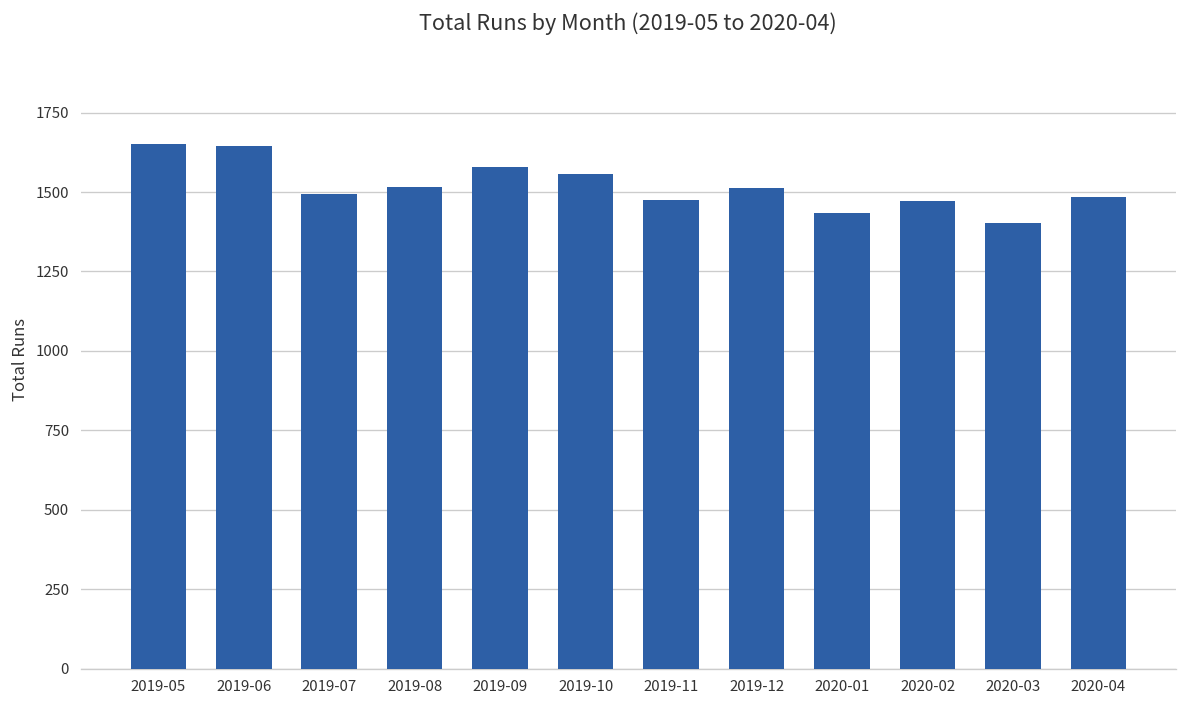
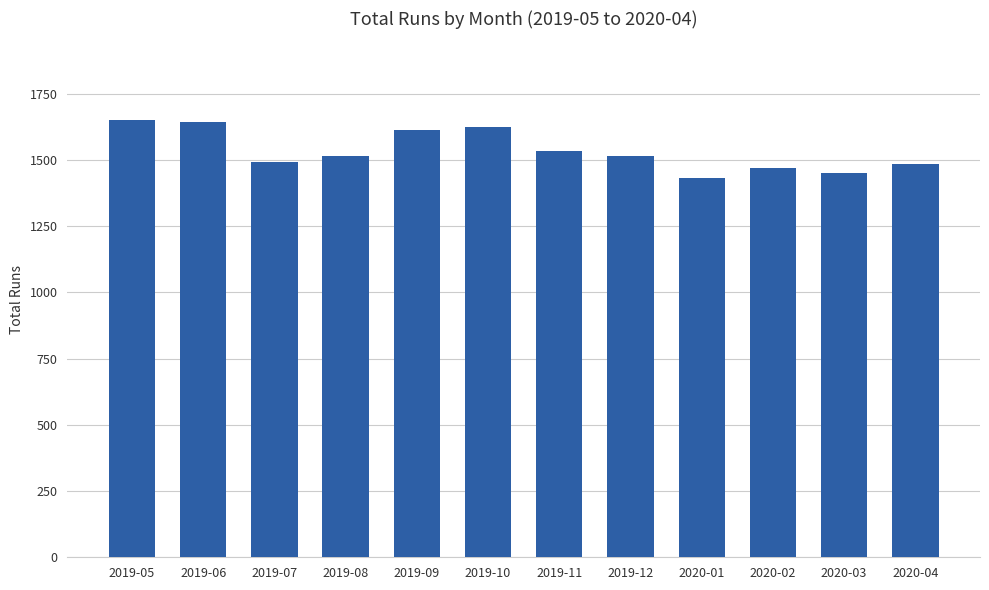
2019-09: 1580 -> 1620
2019-10: 1560 -> 1620
2019-11: 1480 -> 1540
2020-03: 1400 -> 1450
